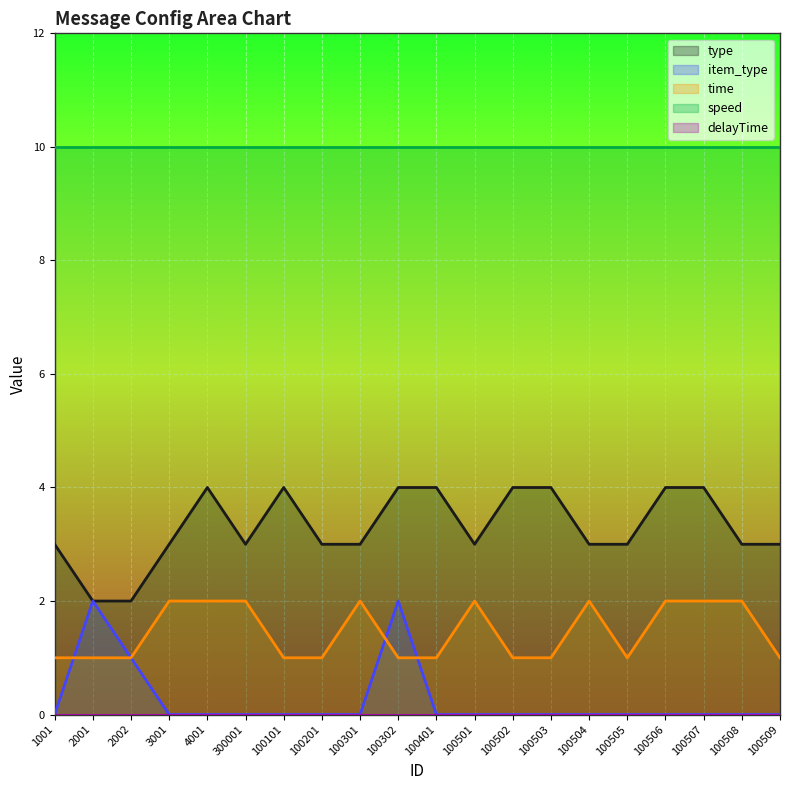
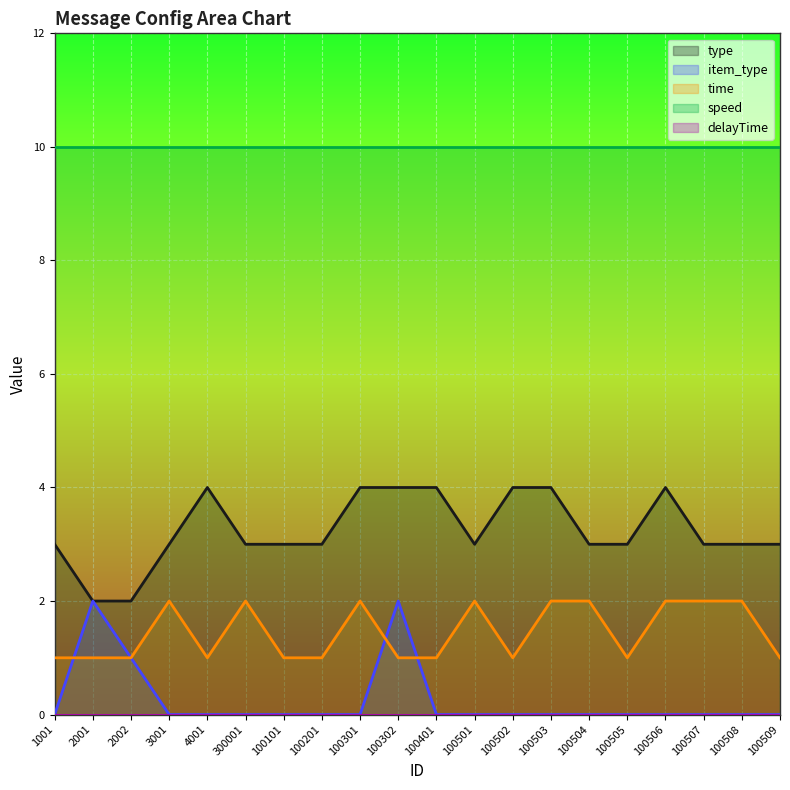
time, 4001: 2 -> 1
type, 100101: 4 -> 3
type, 100301: 3 -> 4
time, 100503: 1 -> 2
type, 100507: 4 -> 3
